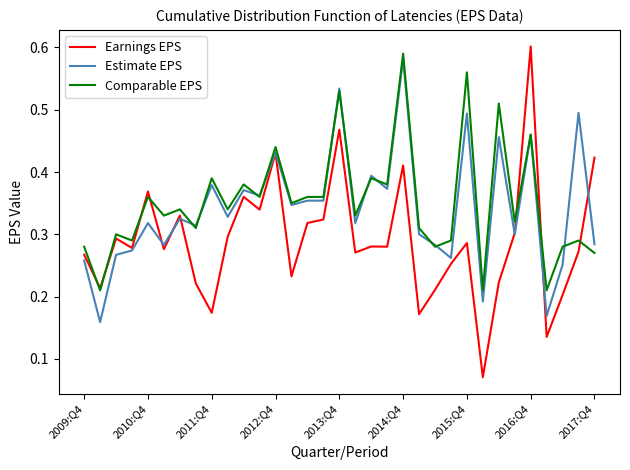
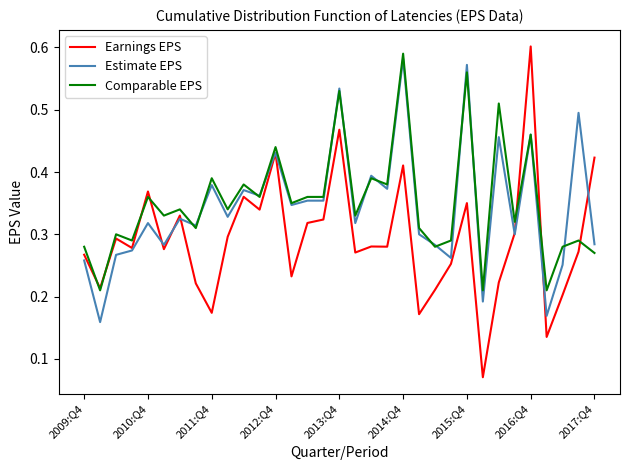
Earnings EPS, 2015:Q4: 0.29 -> 0.35
Estimate EPS, 2015:Q4: 0.49 -> 0.57
